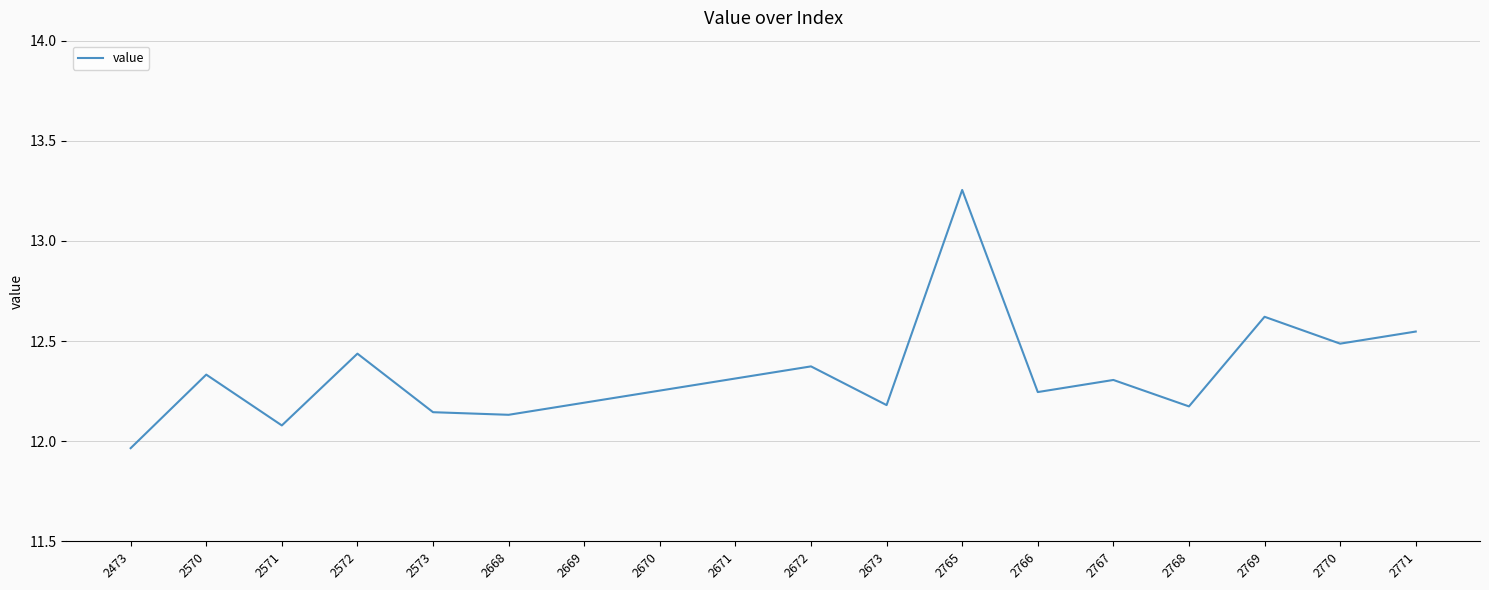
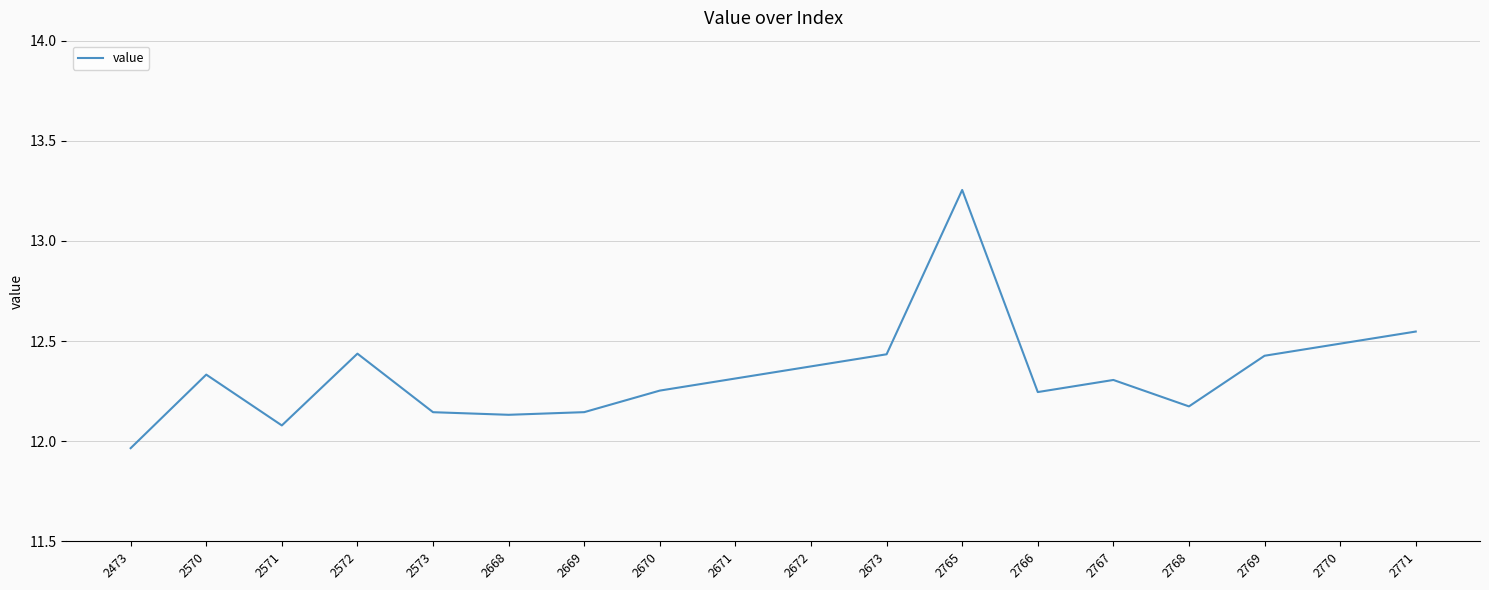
2669: 12.19 -> 12.14
2673: 12.18 -> 12.43
2769: 12.62 -> 12.43
